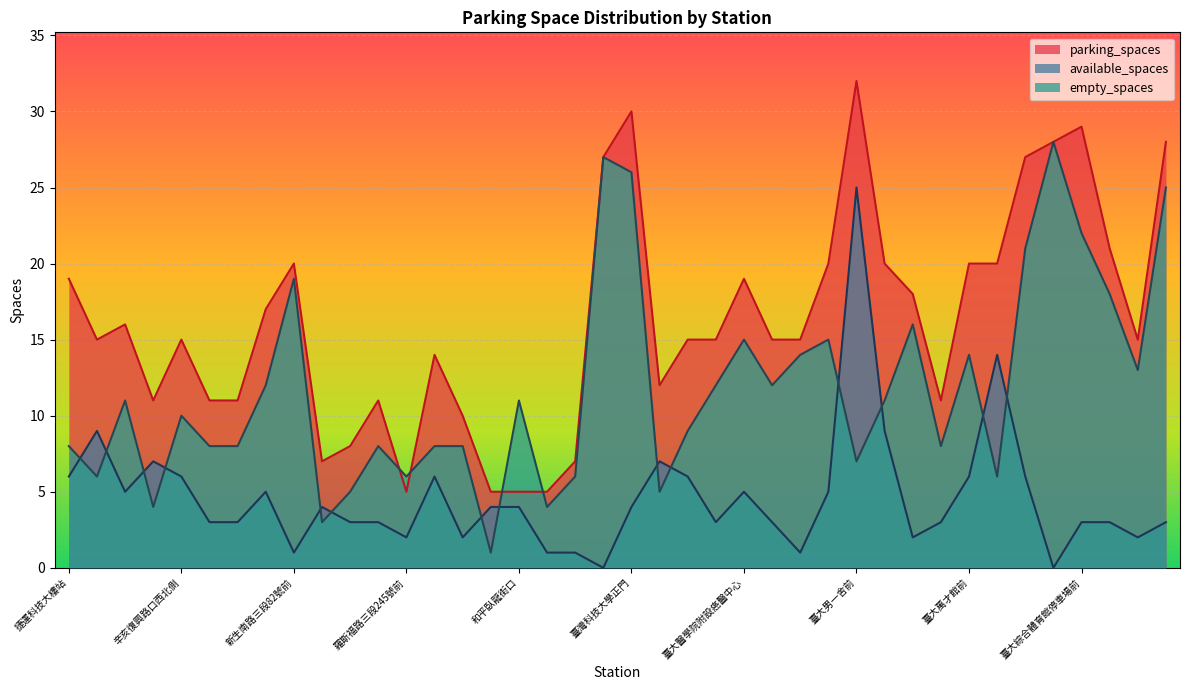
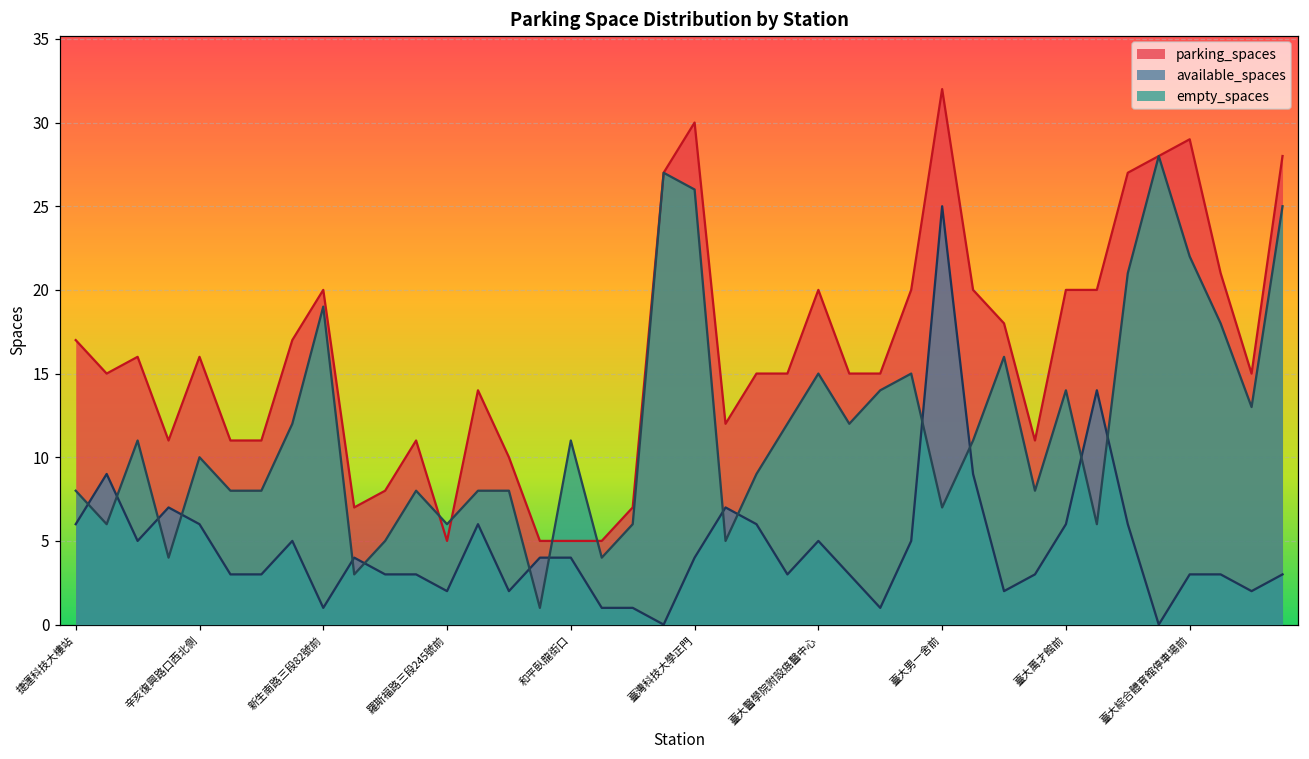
parking_spaces, 捷運科技大樓站: 19 -> 17
parking_spaces, 辛亥復興路口西北側: 15 -> 16
parking_spaces, 臺大醫學院附設癌醫中心: 19 -> 20
